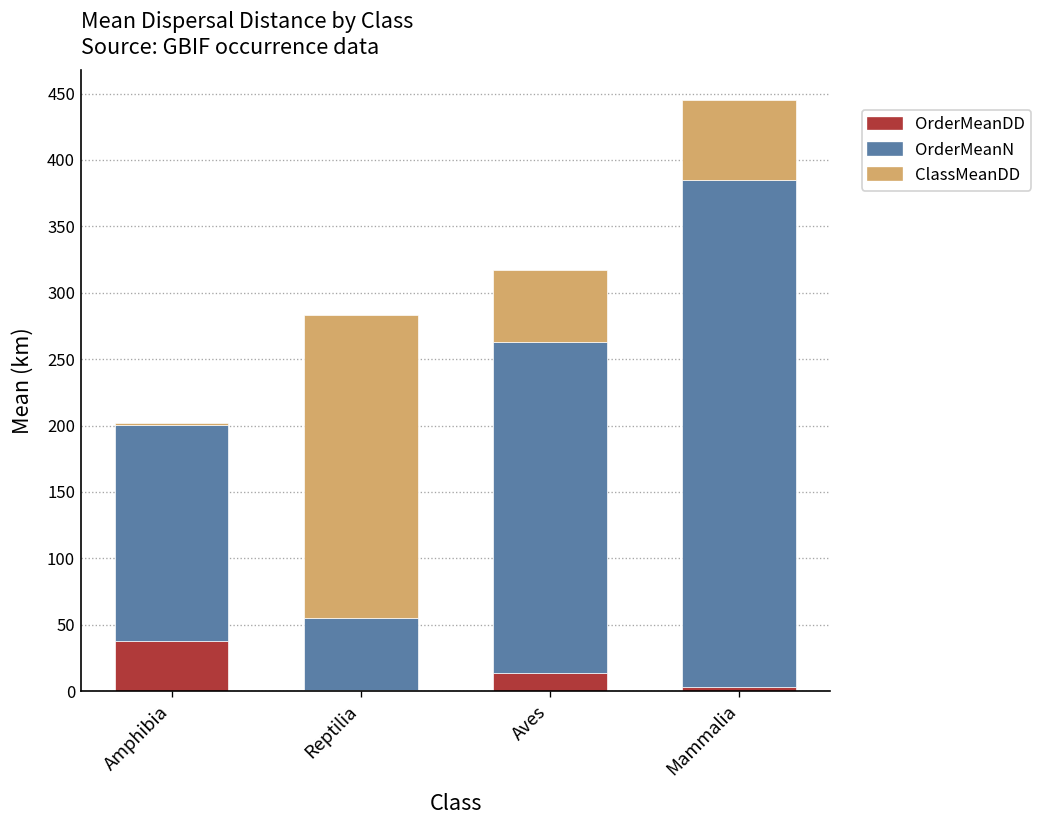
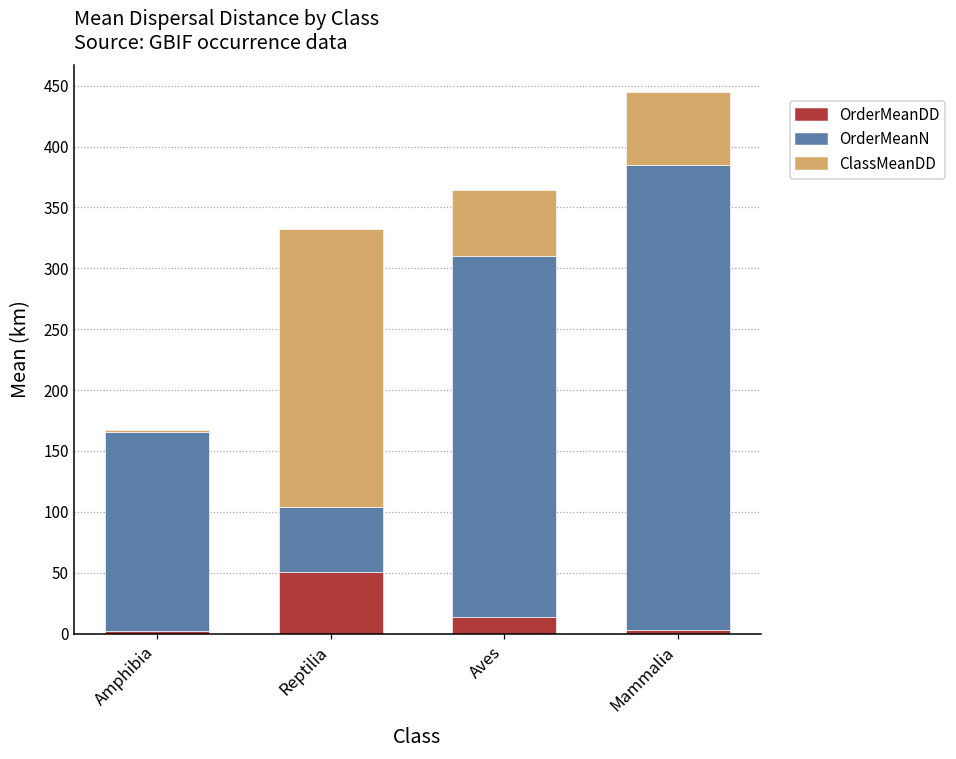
OrderMeanDD, Amphibia: 38 -> 2
OrderMeanDD, Reptilia: 1 -> 50
OrderMeanN, Aves: 249 -> 296
